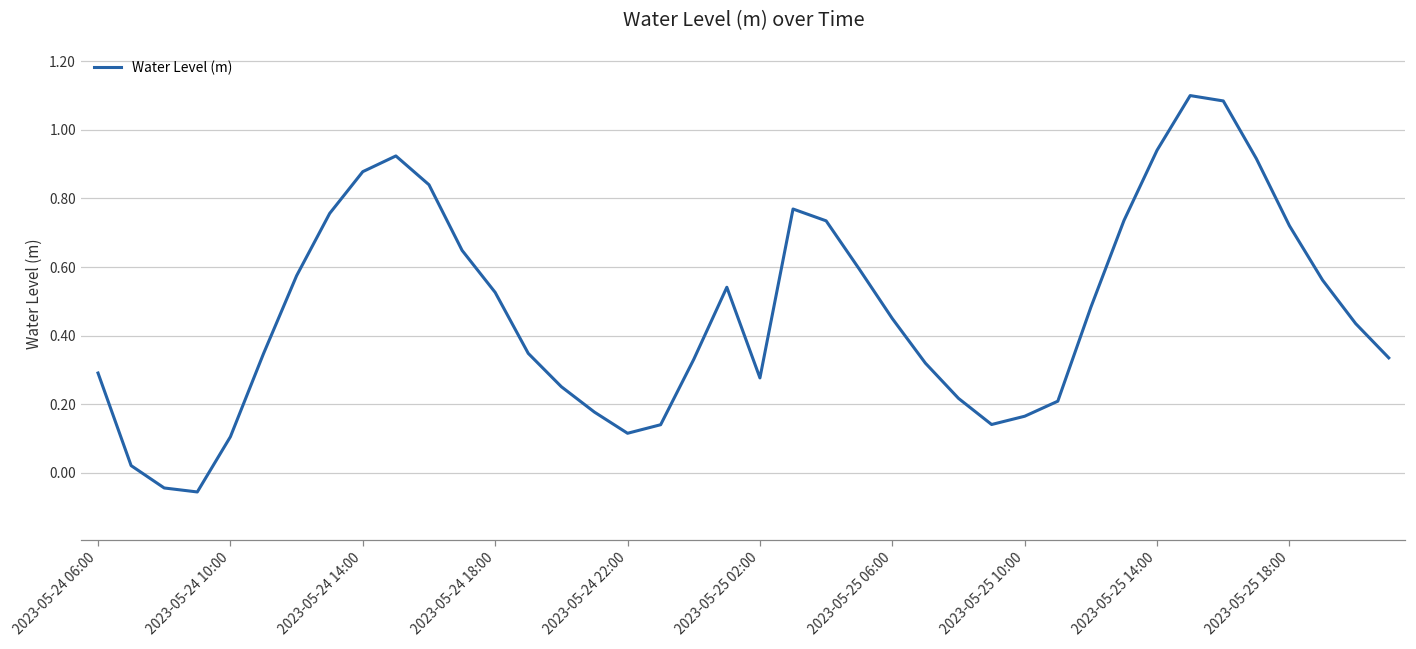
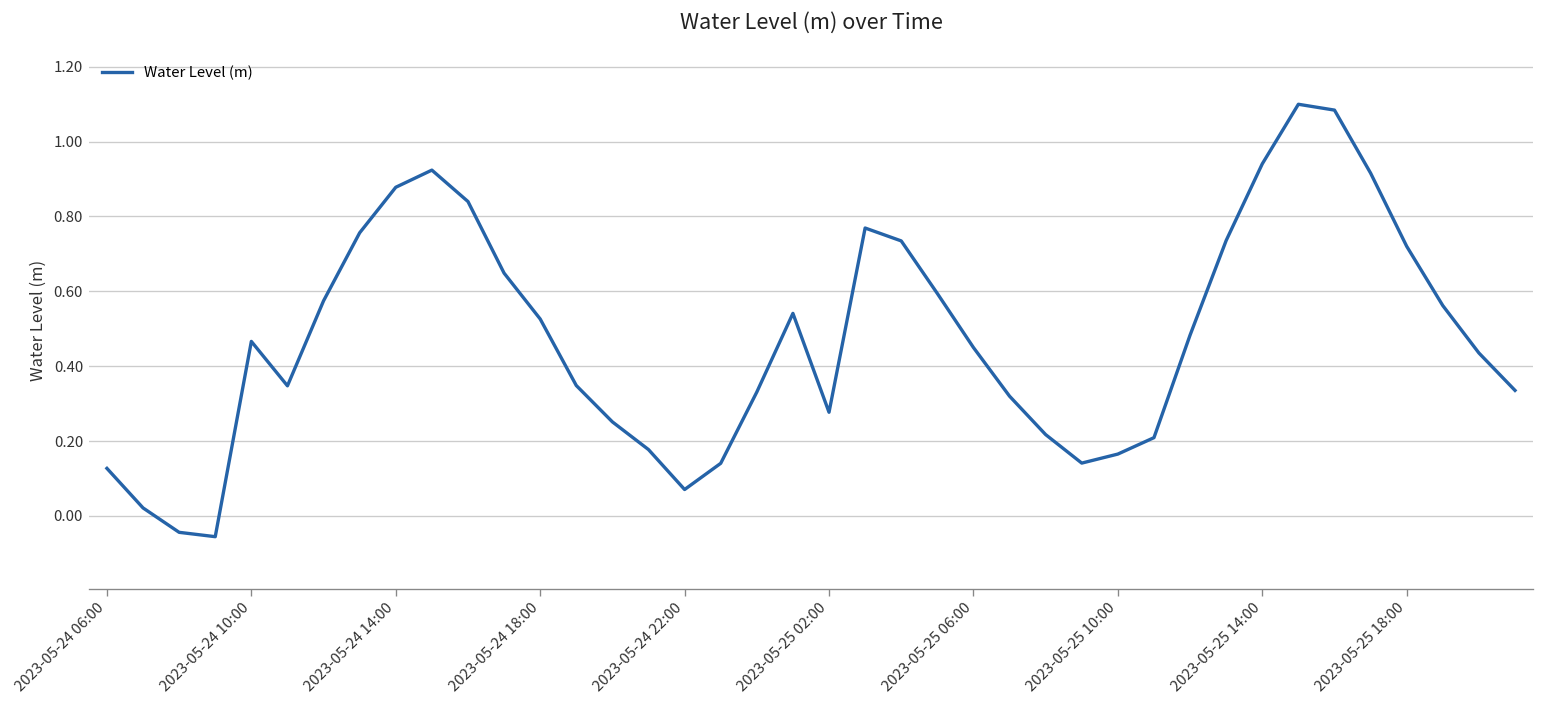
2023-05-24 06:00: 0.29 -> 0.13
2023-05-24 10:00: 0.11 -> 0.47
2023-05-24 22:00: 0.12 -> 0.07
